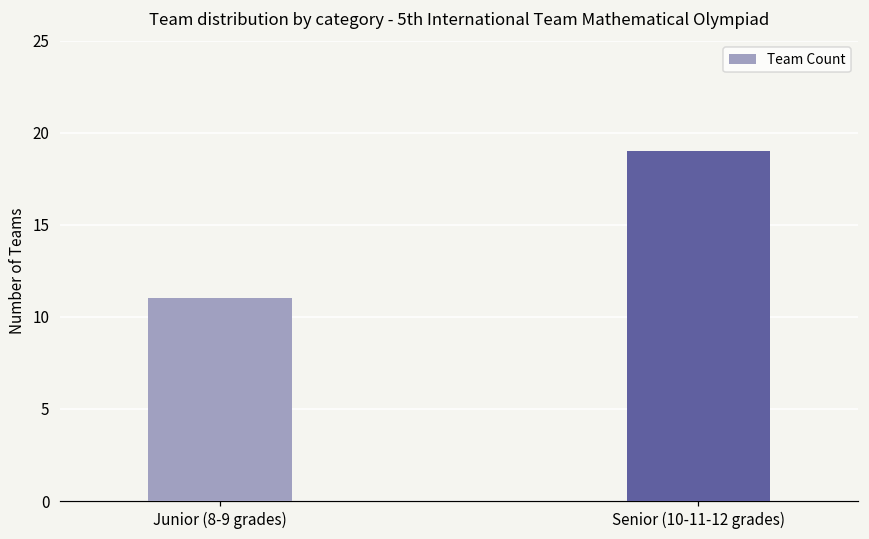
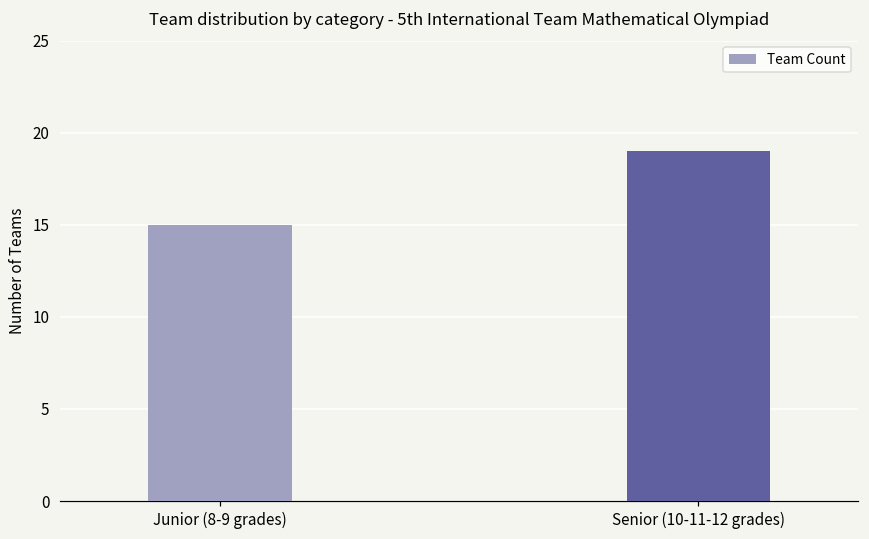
Junior (8-9 grades): 11 -> 15
